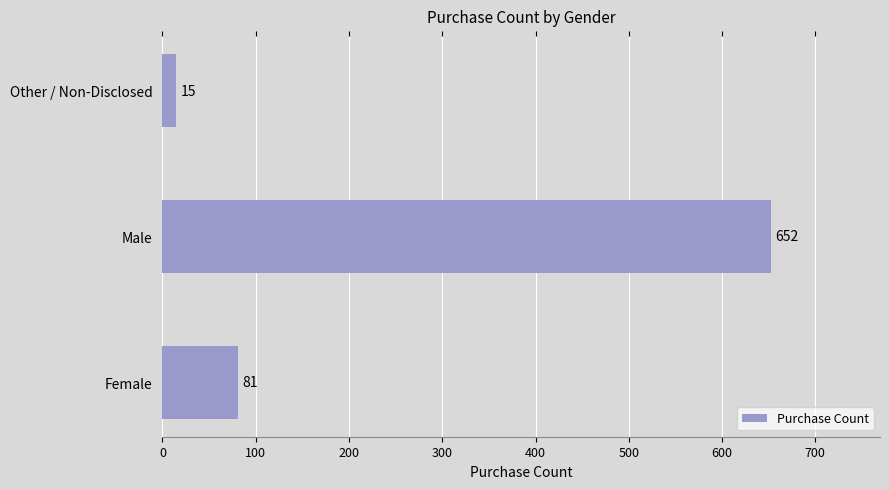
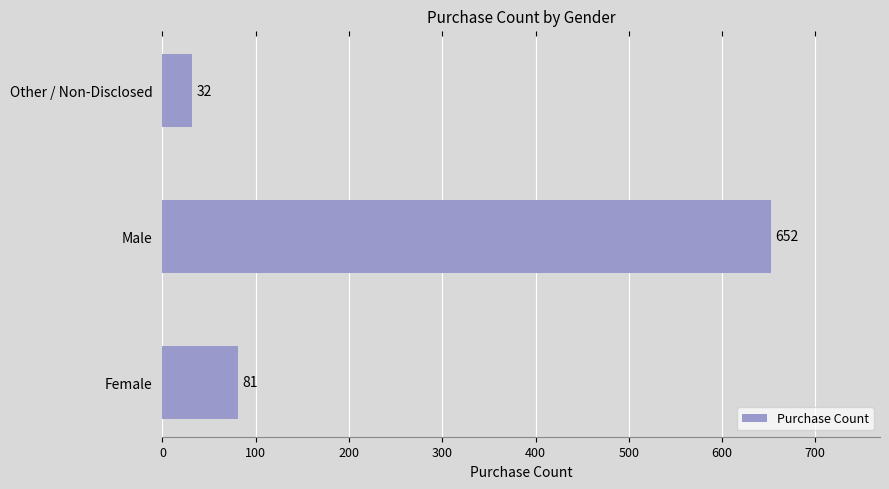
Other / Non-Disclosed: 15 -> 32
